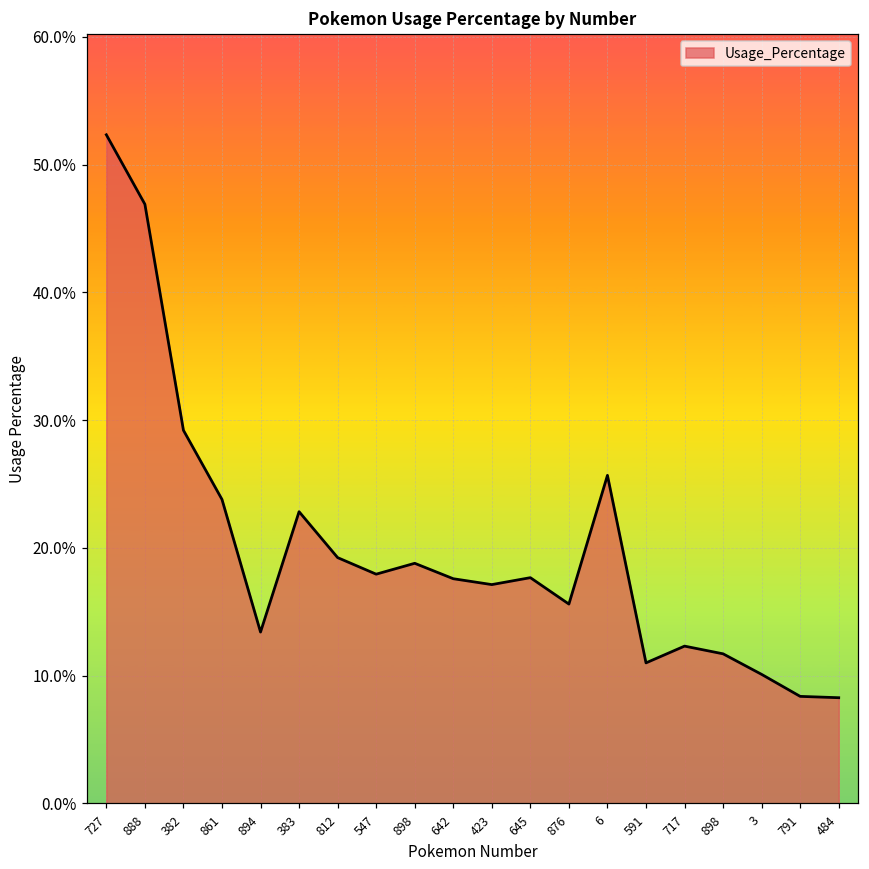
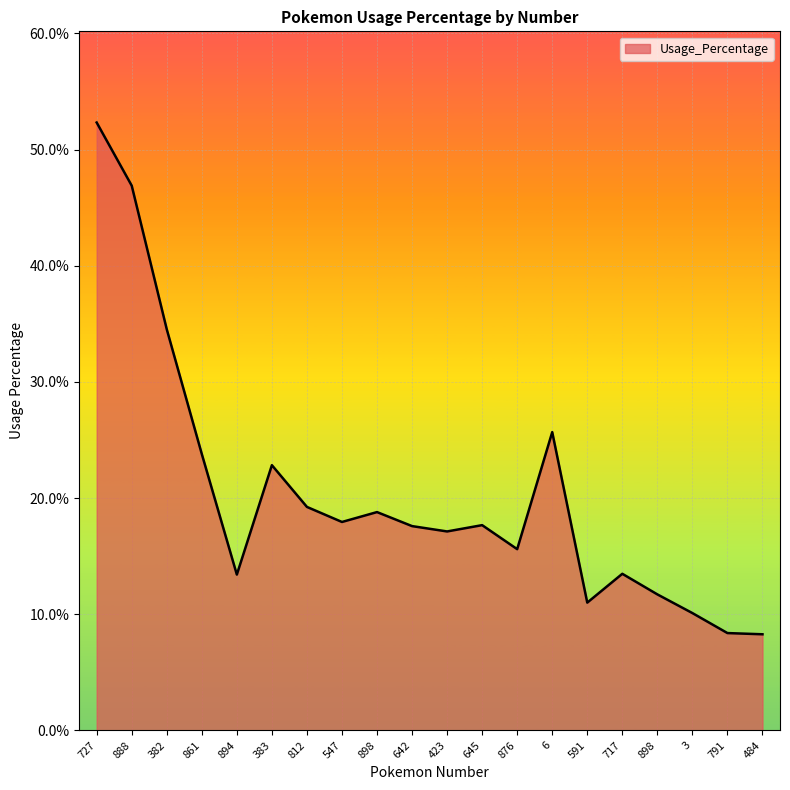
382: 29.2% -> 34.5%
717: 12.3% -> 13.5%
